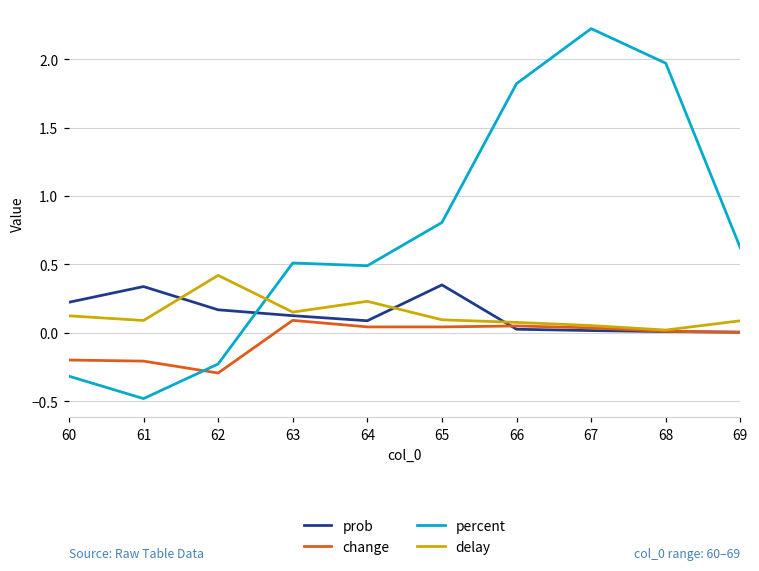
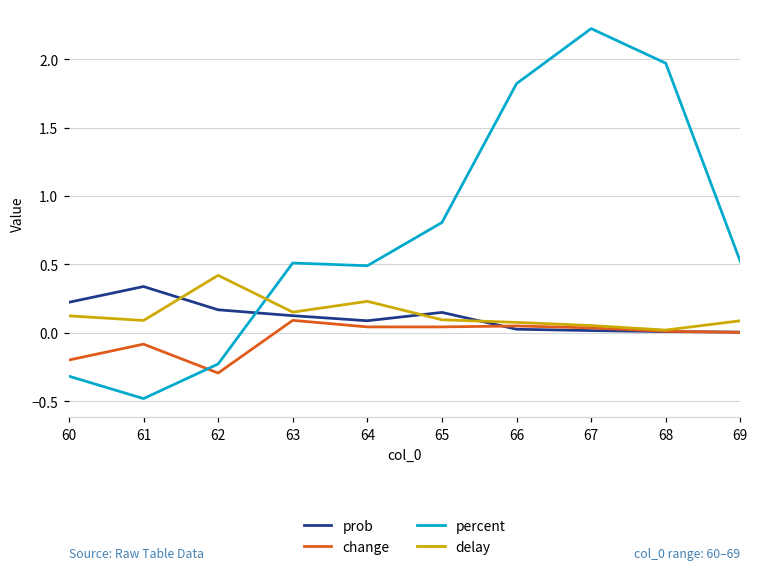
change, 61: -0.21 -> -0.08
prob, 65: 0.35 -> 0.15
percent, 69: 0.62 -> 0.52
